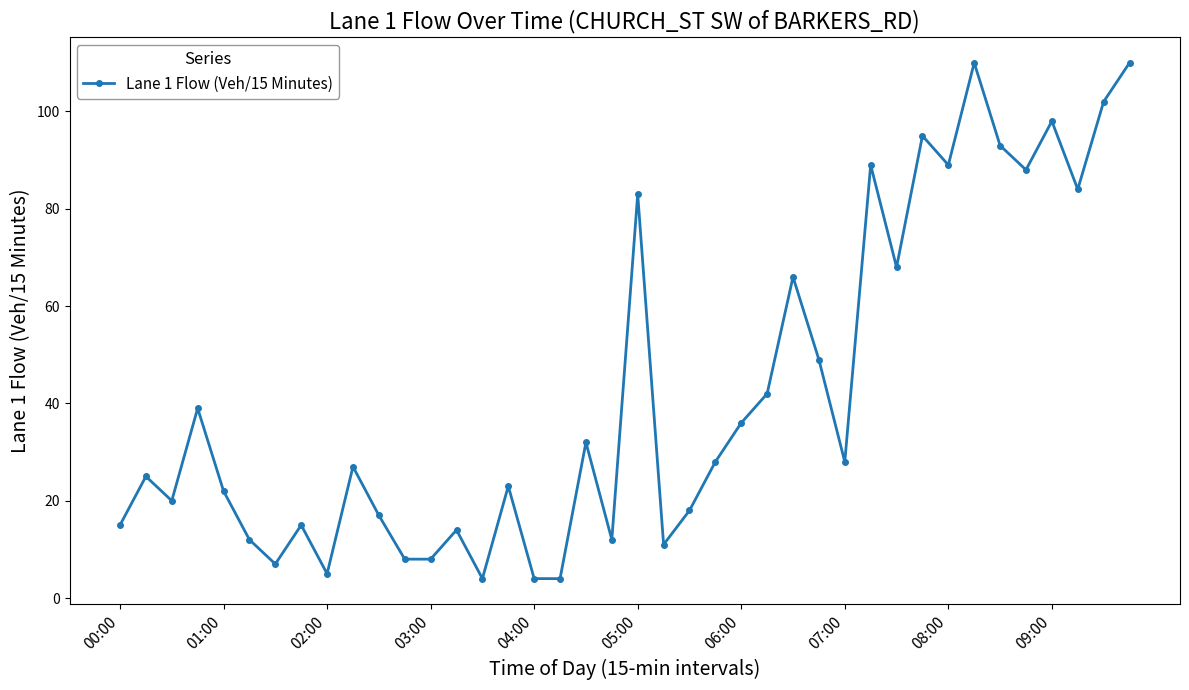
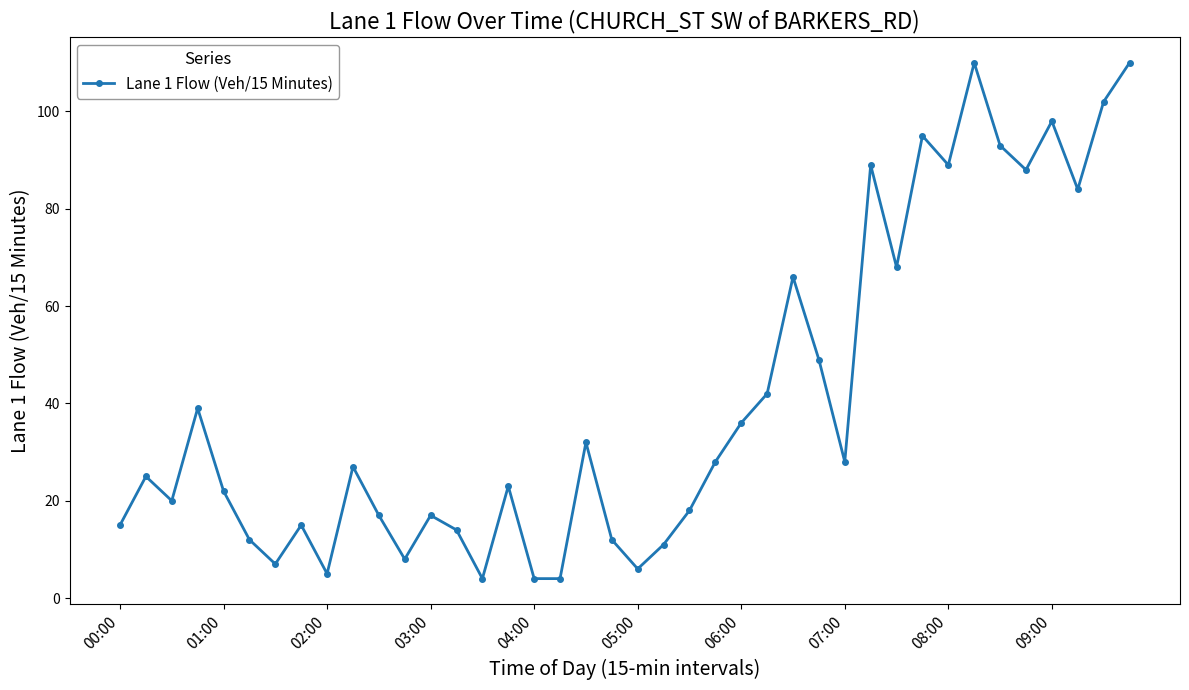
03:00: 8 -> 17
05:00: 83 -> 6
